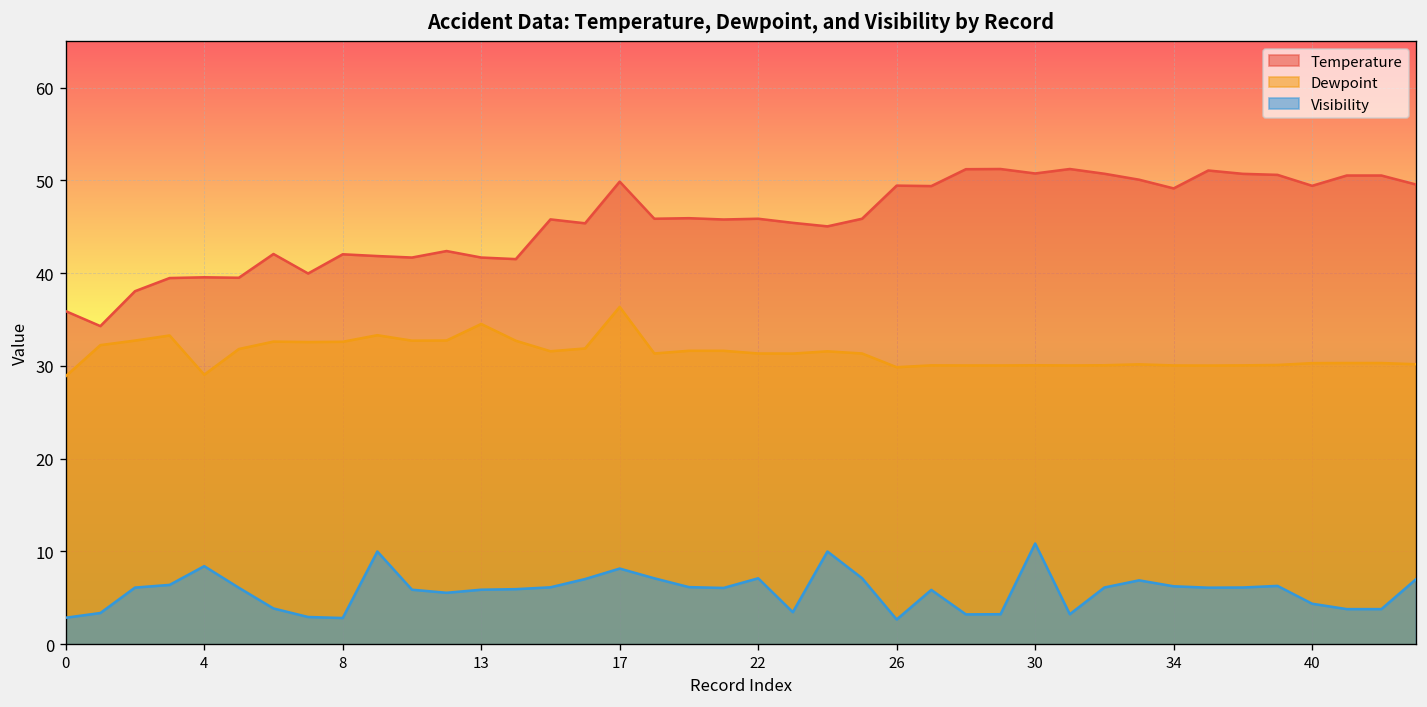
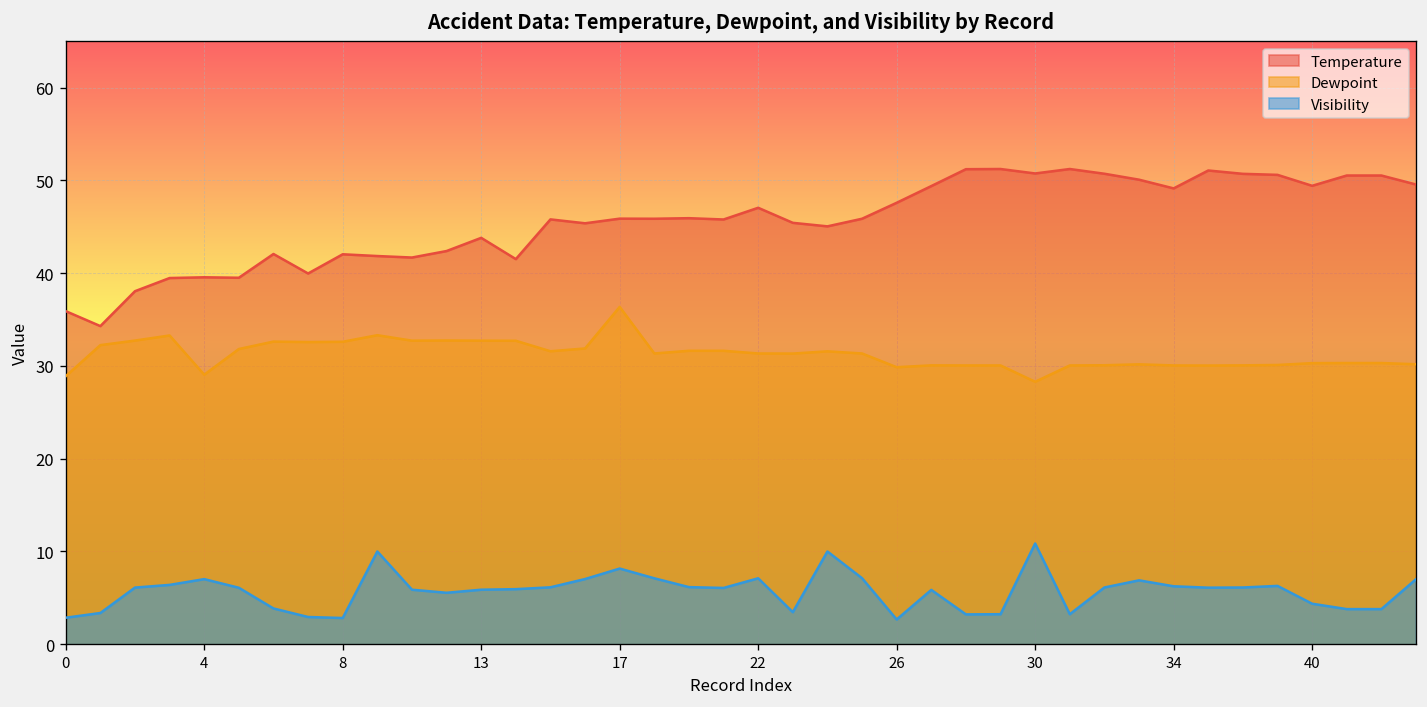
Visibility, 4: 8 -> 7
Temperature, 13: 42 -> 44
Dewpoint, 13: 35 -> 33
Temperature, 17: 50 -> 46
Temperature, 22: 46 -> 47
Temperature, 26: 49 -> 48
Dewpoint, 30: 30 -> 28
